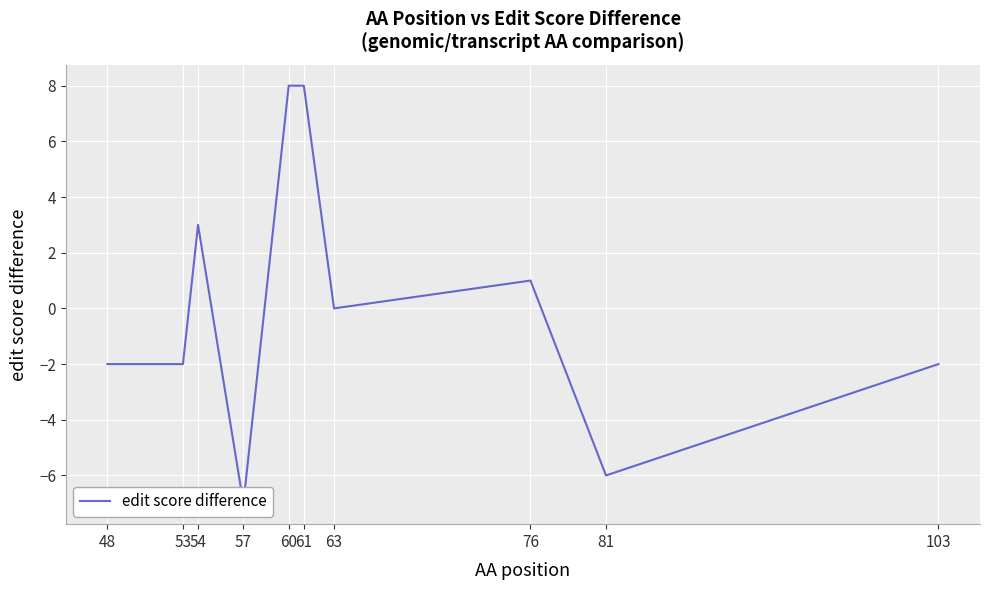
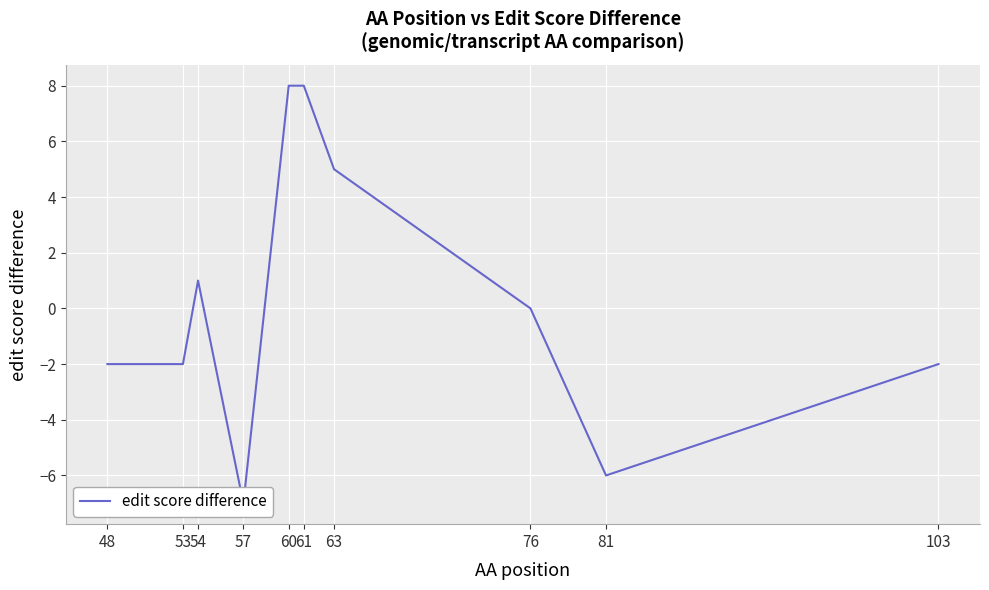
54: 3 -> 1
63: 0 -> 5
76: 1 -> 0
